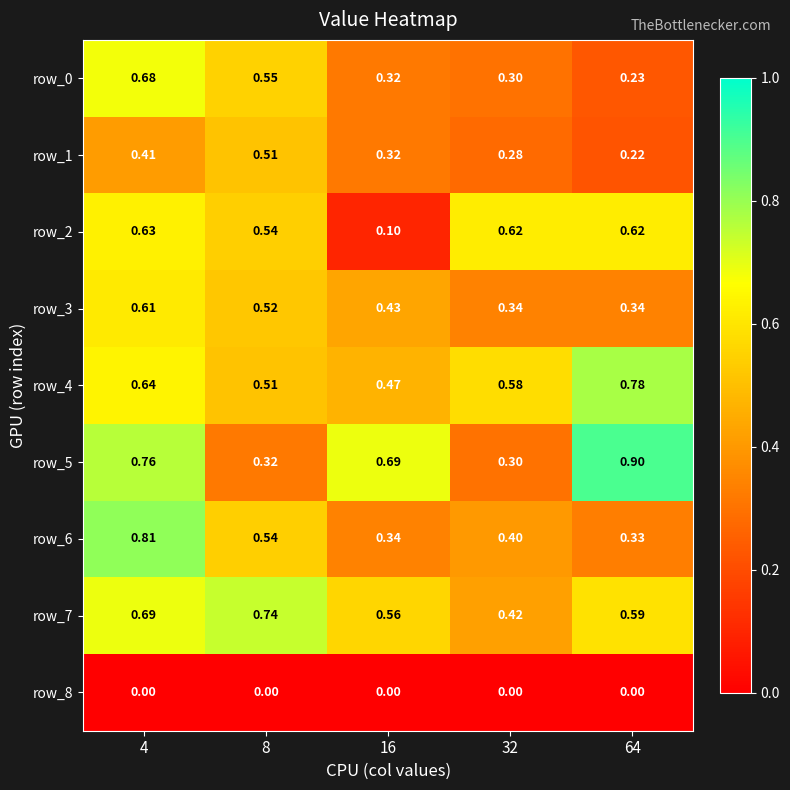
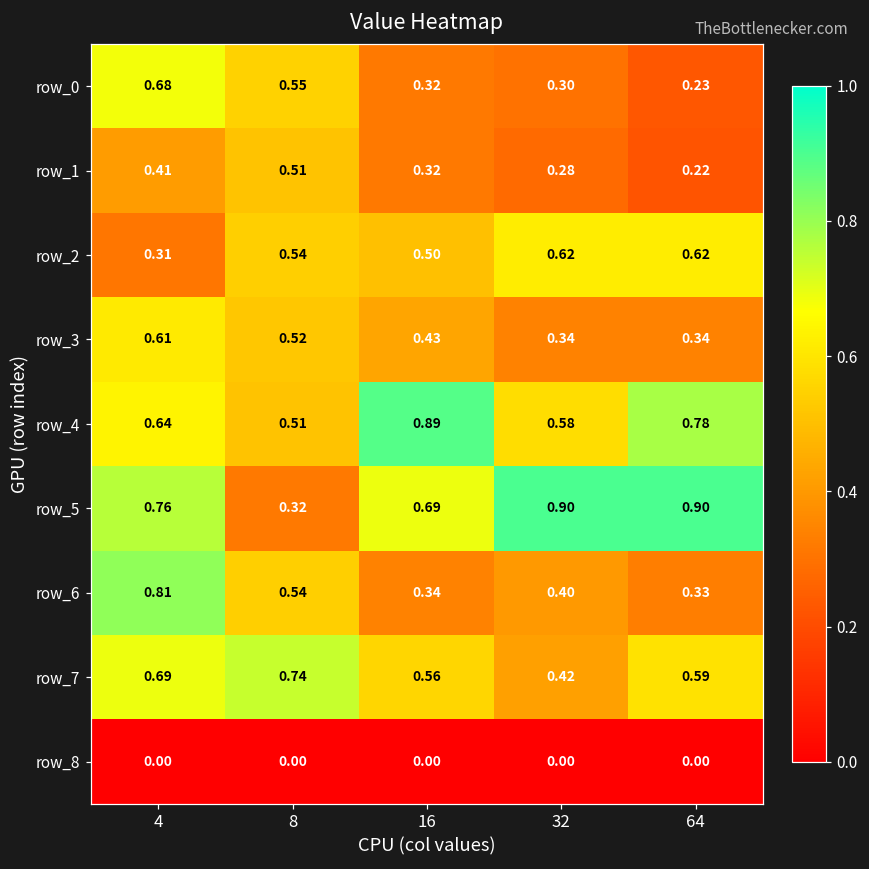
row_2, 4: 0.63 -> 0.31
row_2, 16: 0.10 -> 0.50
row_4, 16: 0.47 -> 0.89
row_5, 32: 0.30 -> 0.90
